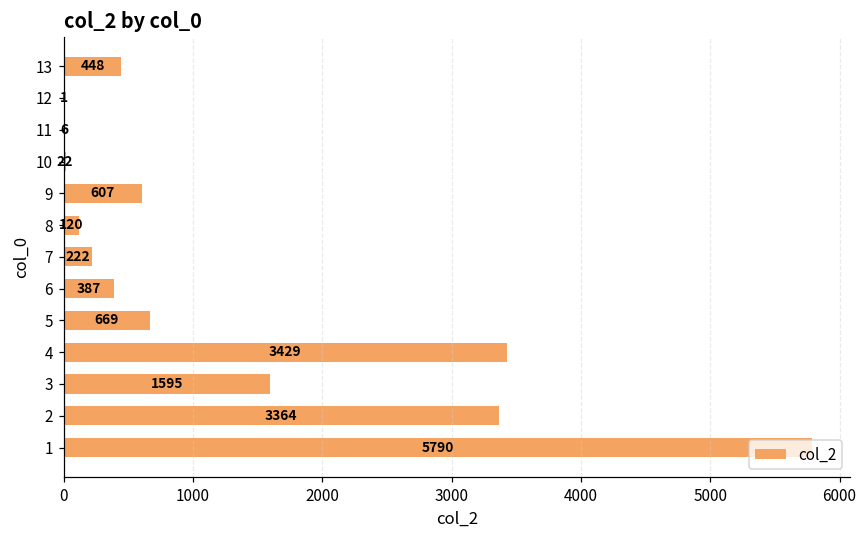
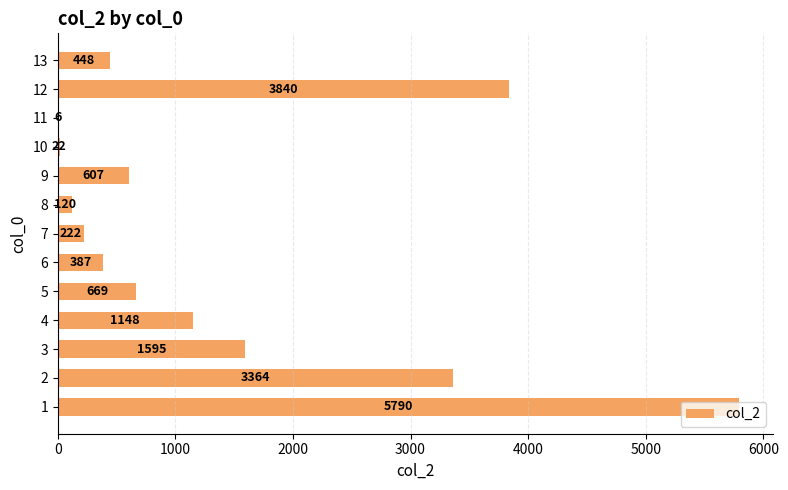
12: 1 -> 3840
4: 3429 -> 1148
